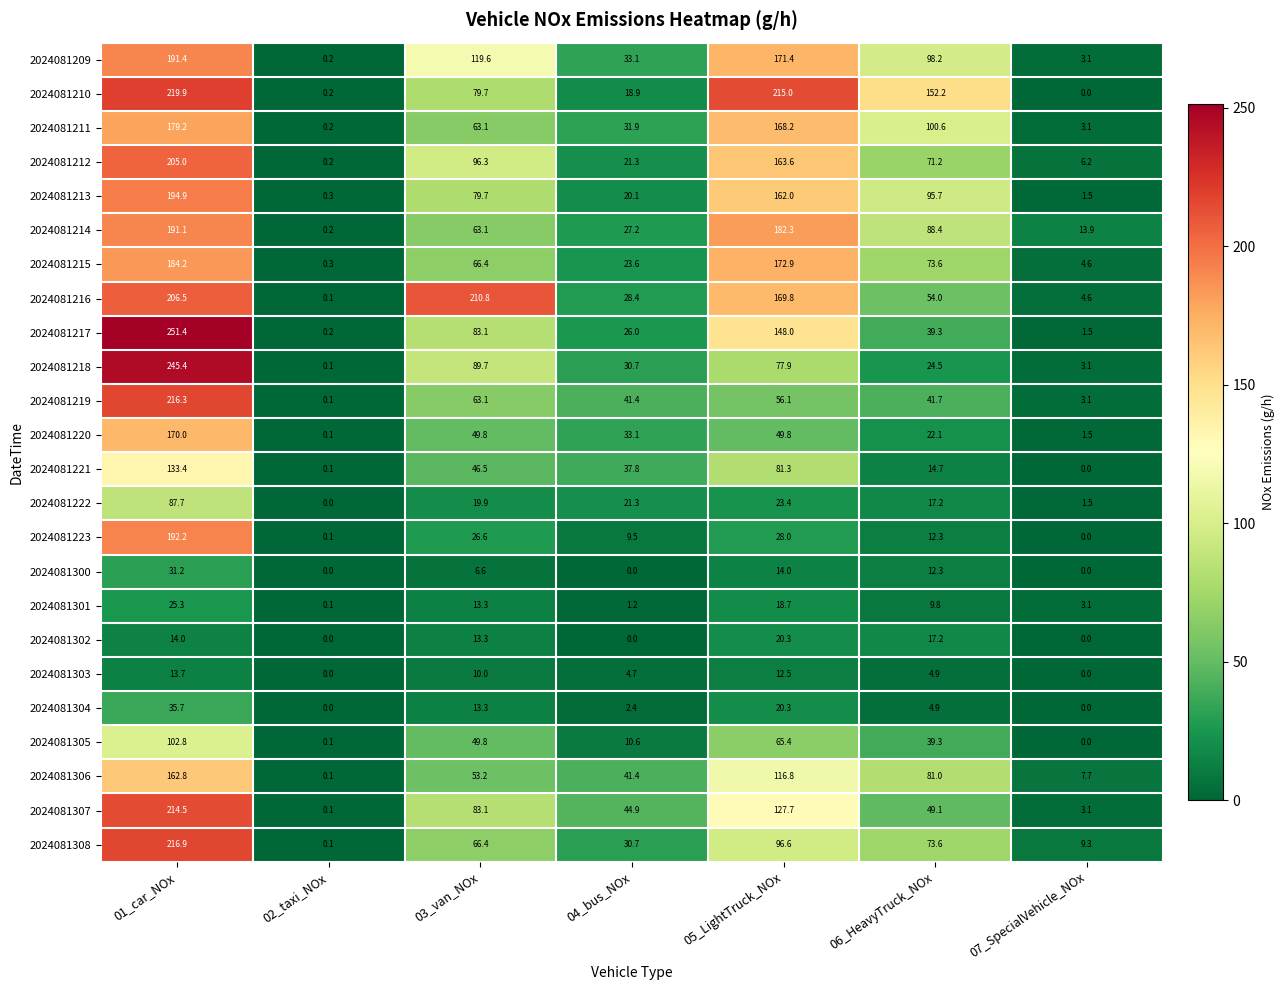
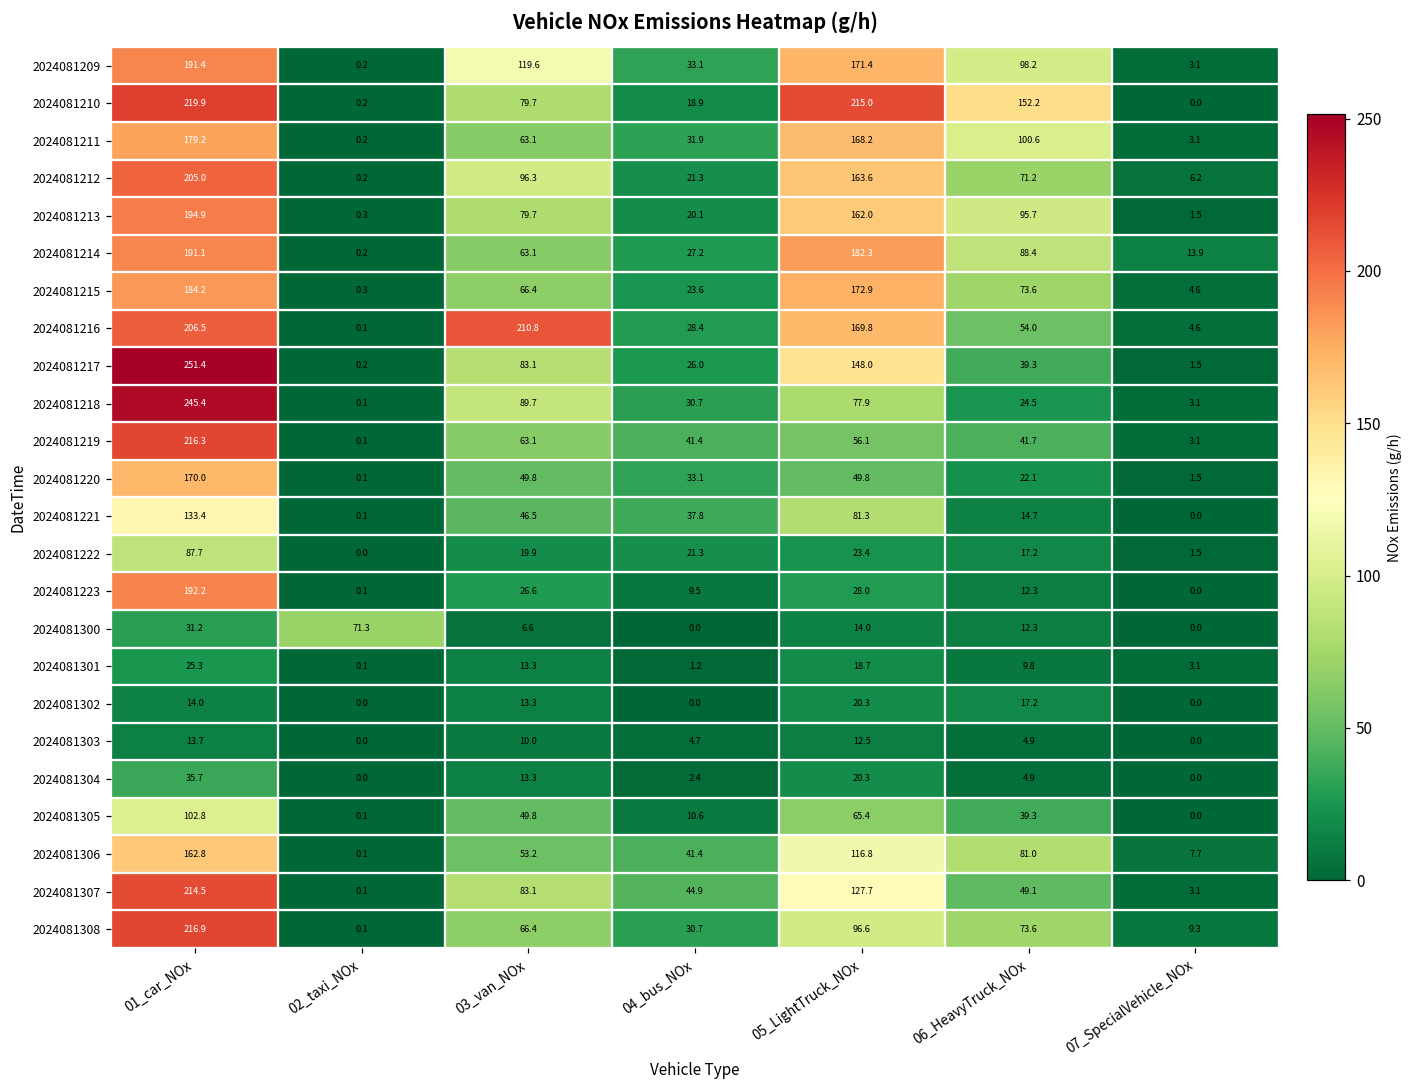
2024081300, 02_taxi_NOx: 0.0 -> 71.3
